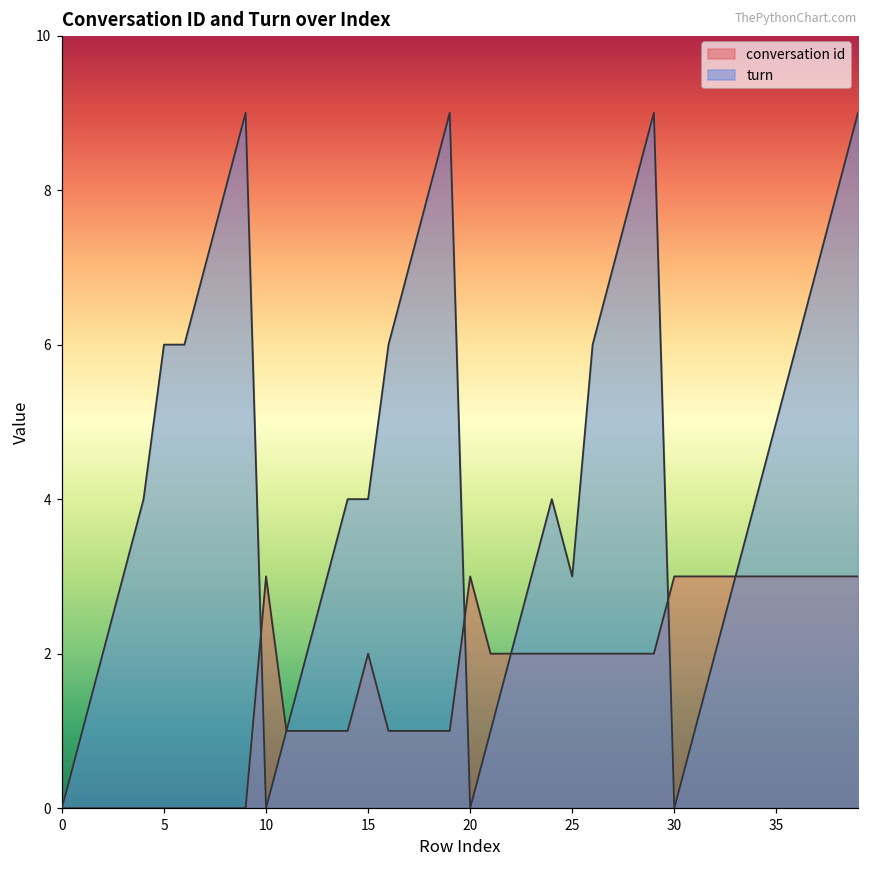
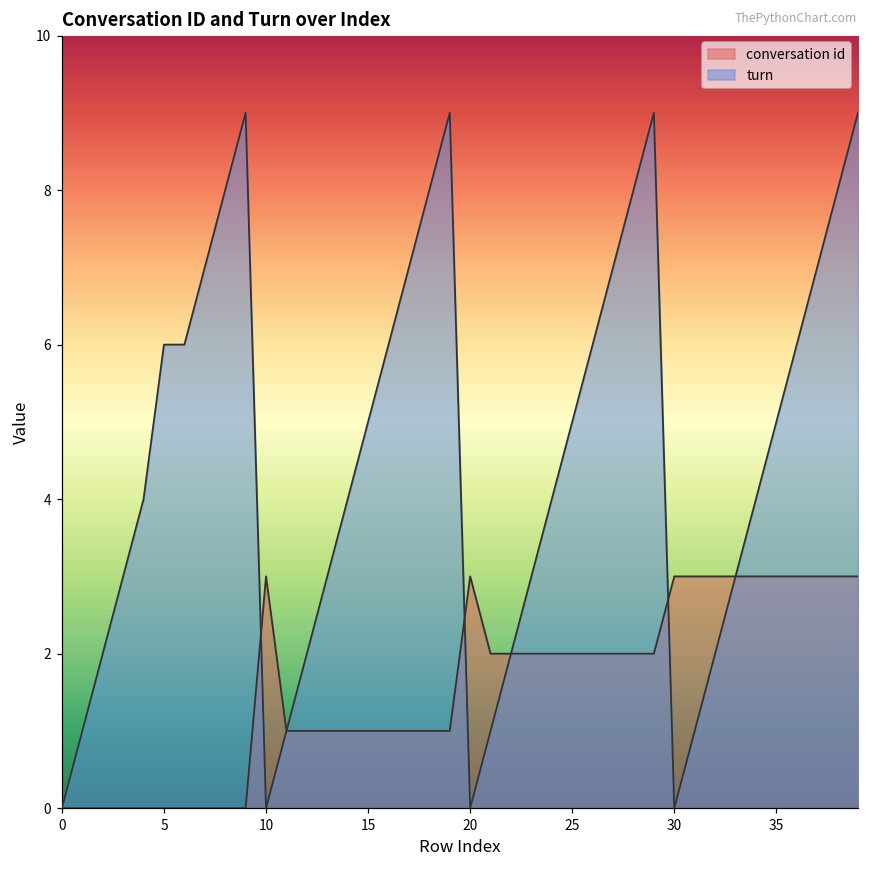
conversation id, 15: 2 -> 1
turn, 15: 4 -> 5
turn, 25: 3 -> 5
